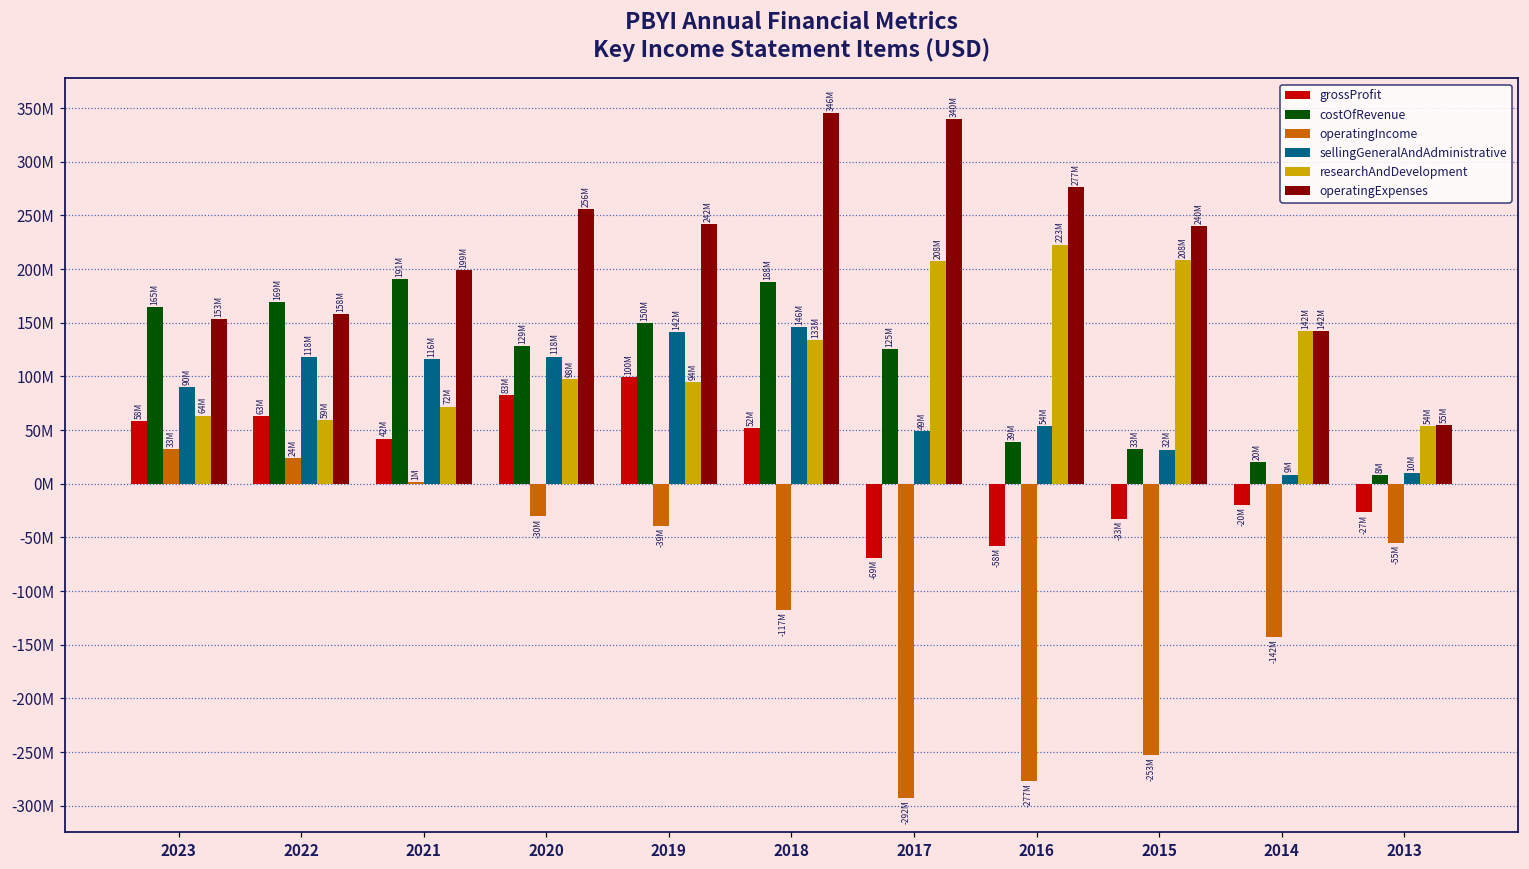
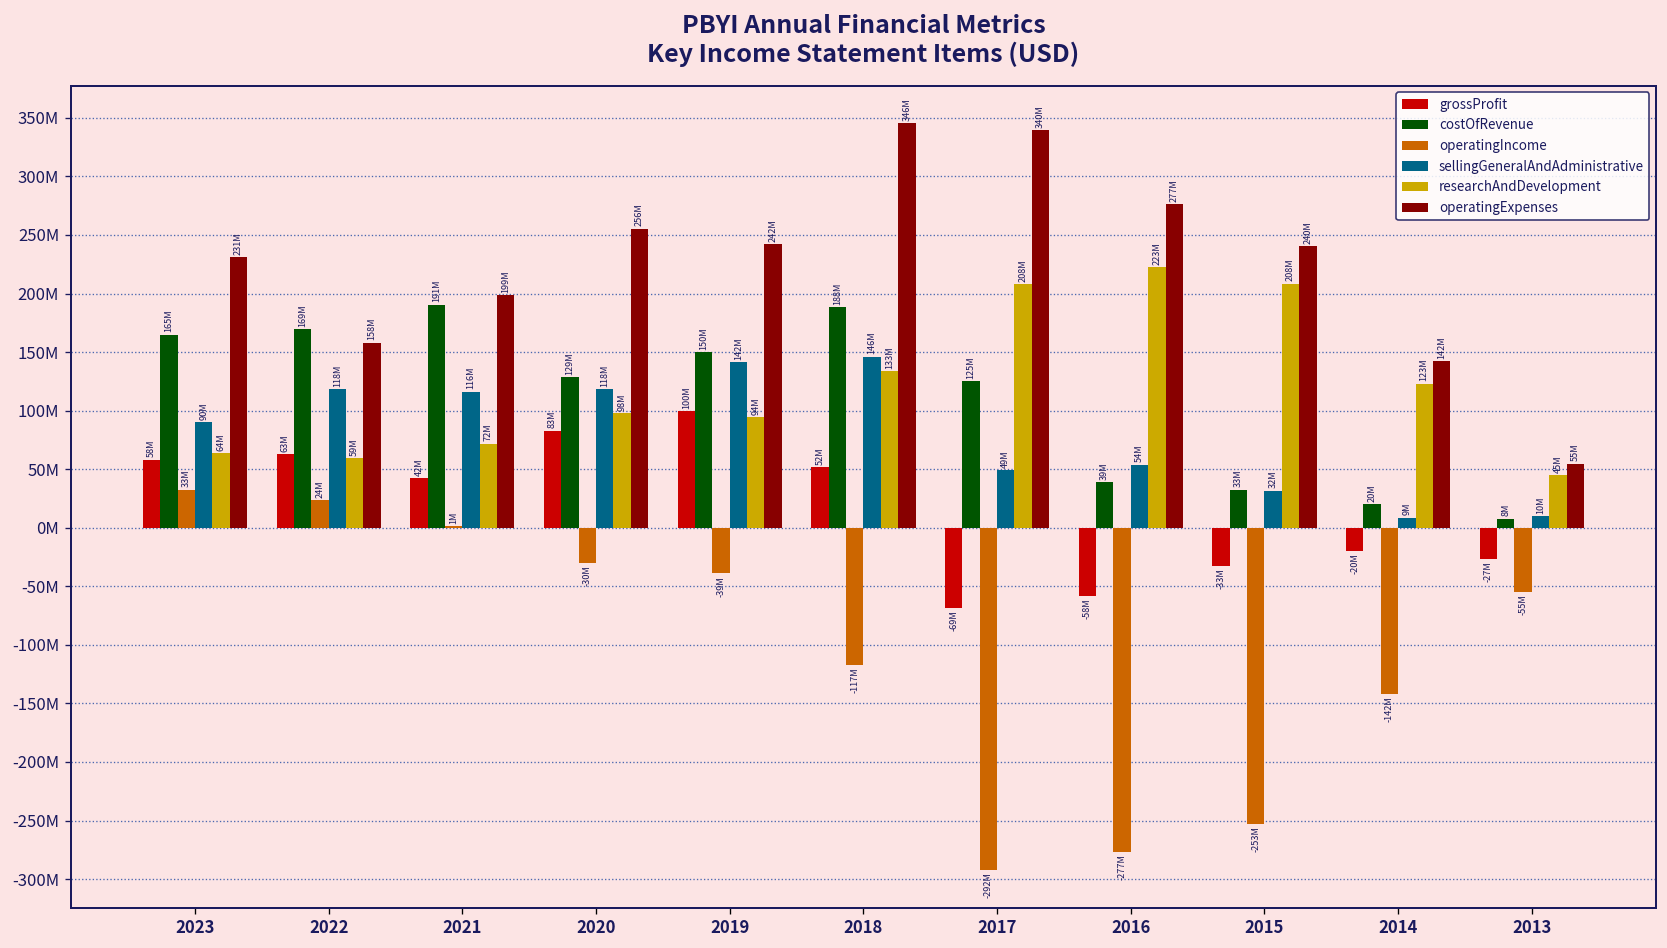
operatingExpenses, 2023: 153M -> 231M
researchAndDevelopment, 2014: 142M -> 123M
researchAndDevelopment, 2013: 54M -> 45M
